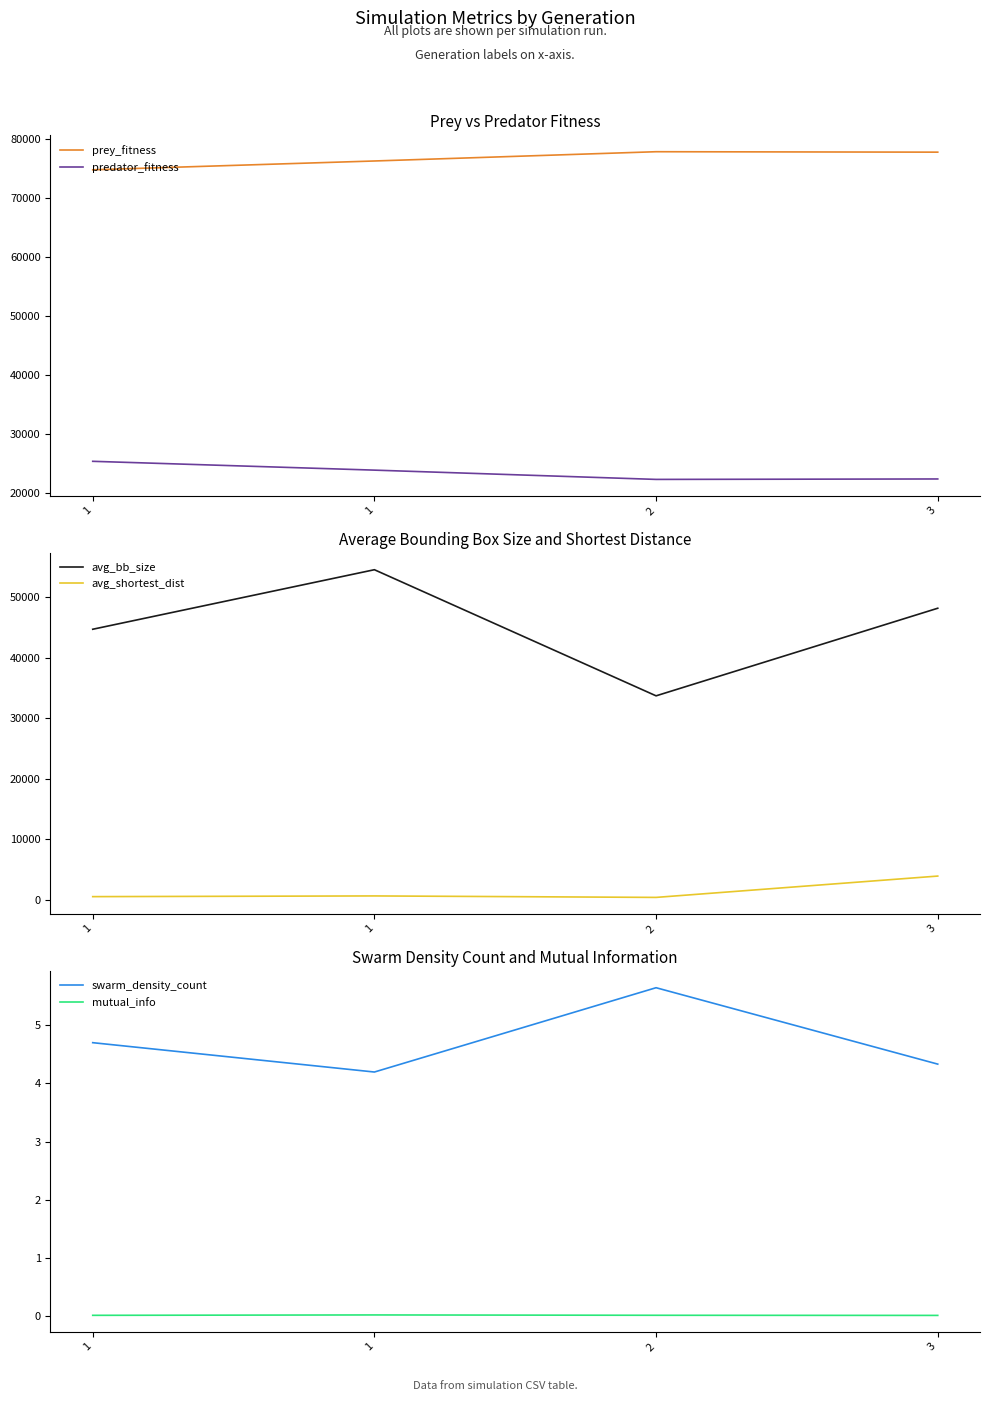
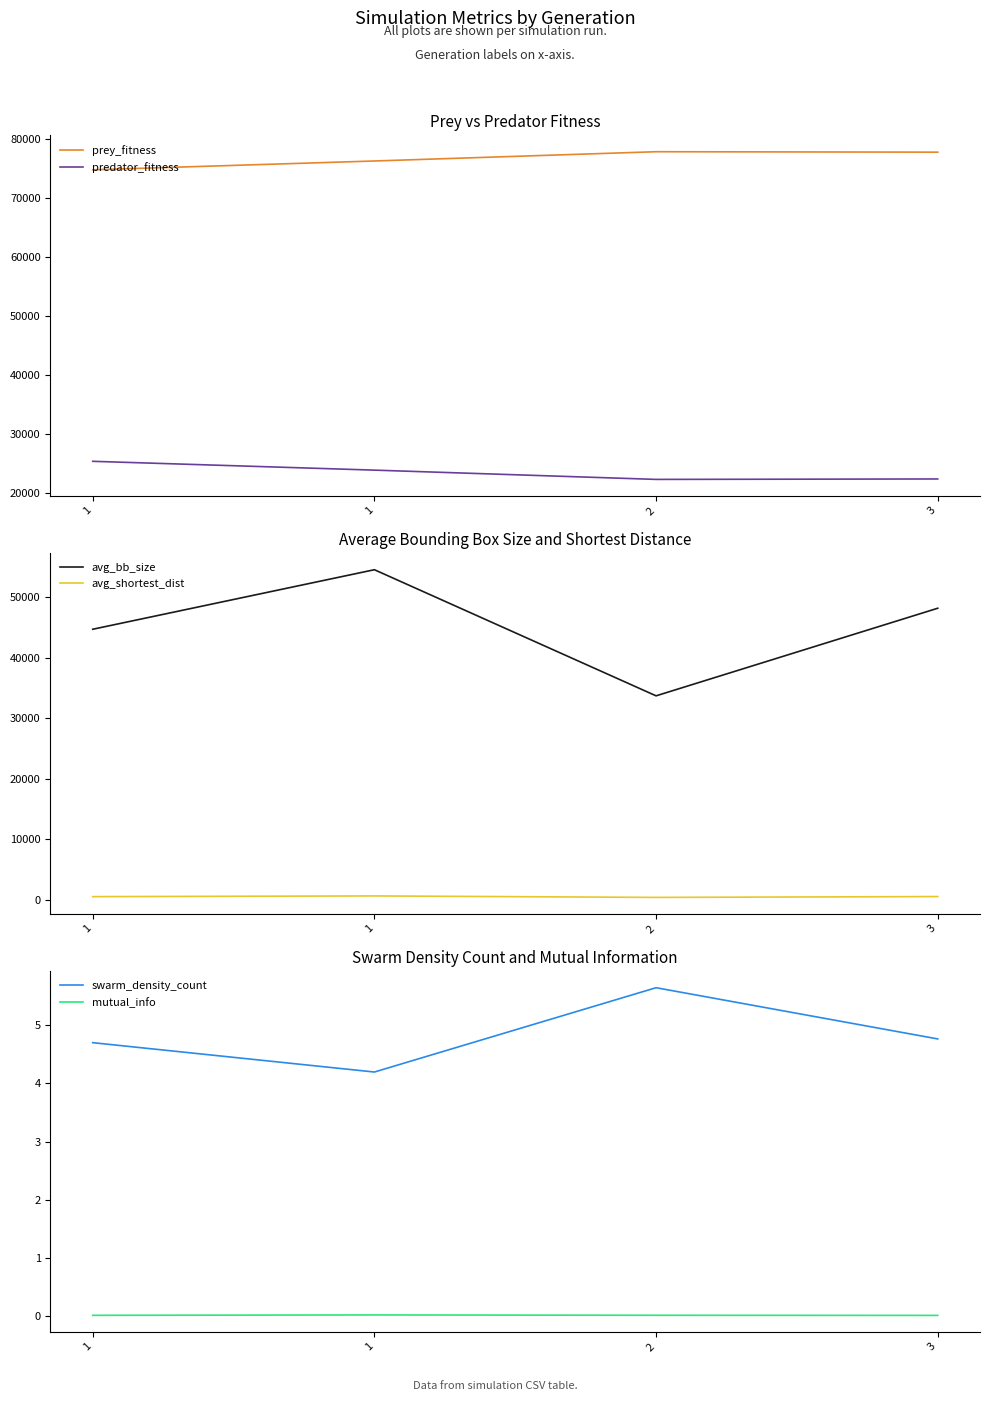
Average Bounding Box Size and Shortest Distance, avg_shortest_dist, 3: 4000 -> 1000
Swarm Density Count and Mutual Information, swarm_density_count, 3: 4.3 -> 4.8
